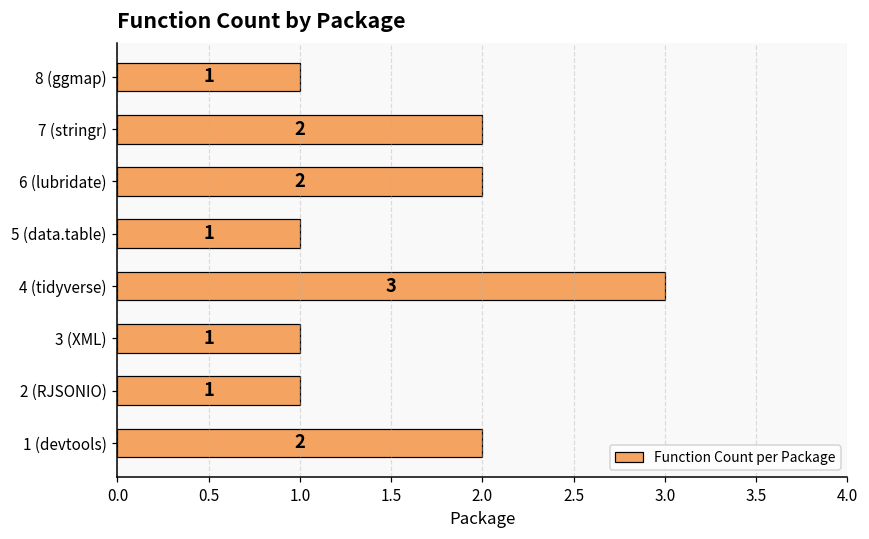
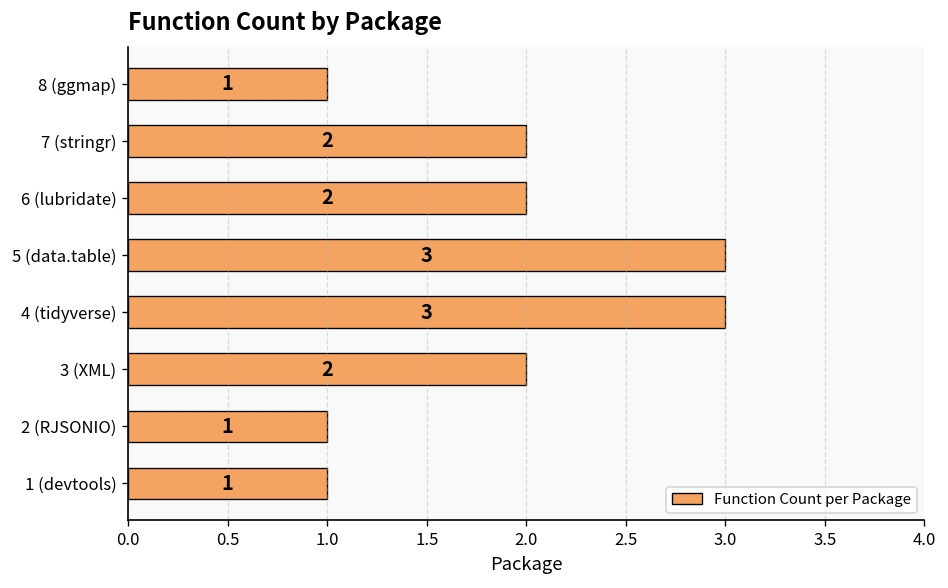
5 (data.table): 1 -> 3
3 (XML): 1 -> 2
1 (devtools): 2 -> 1
